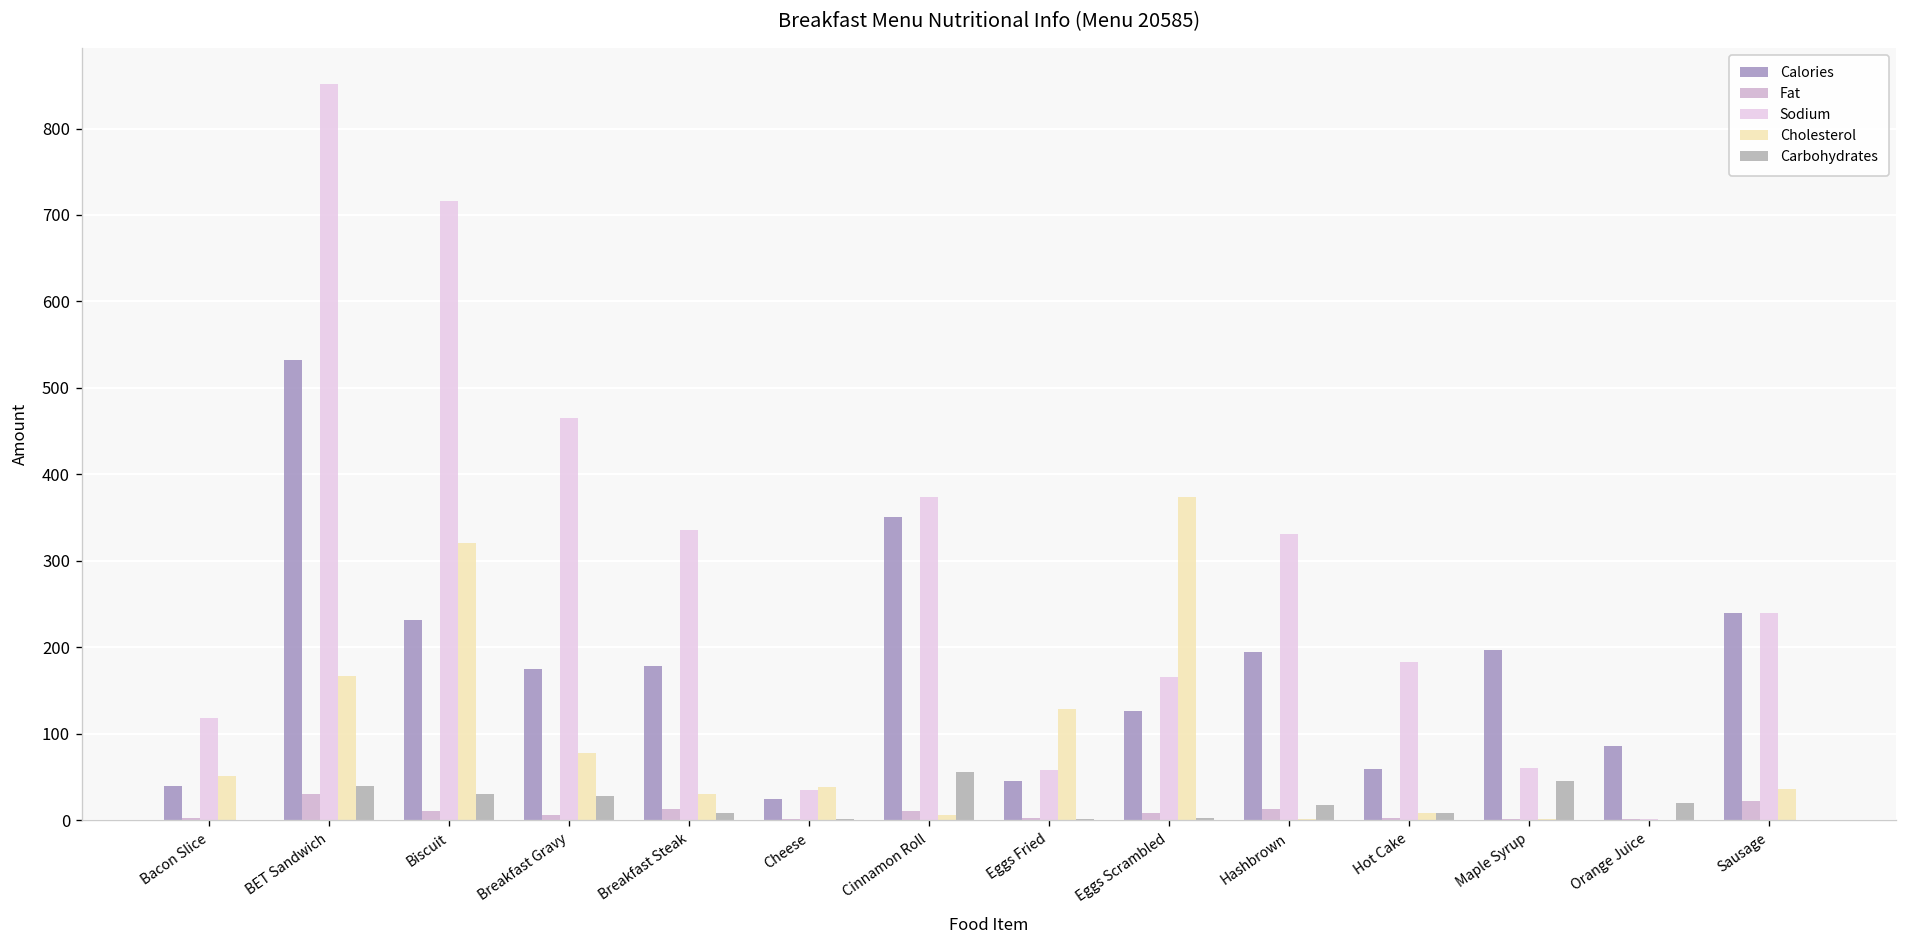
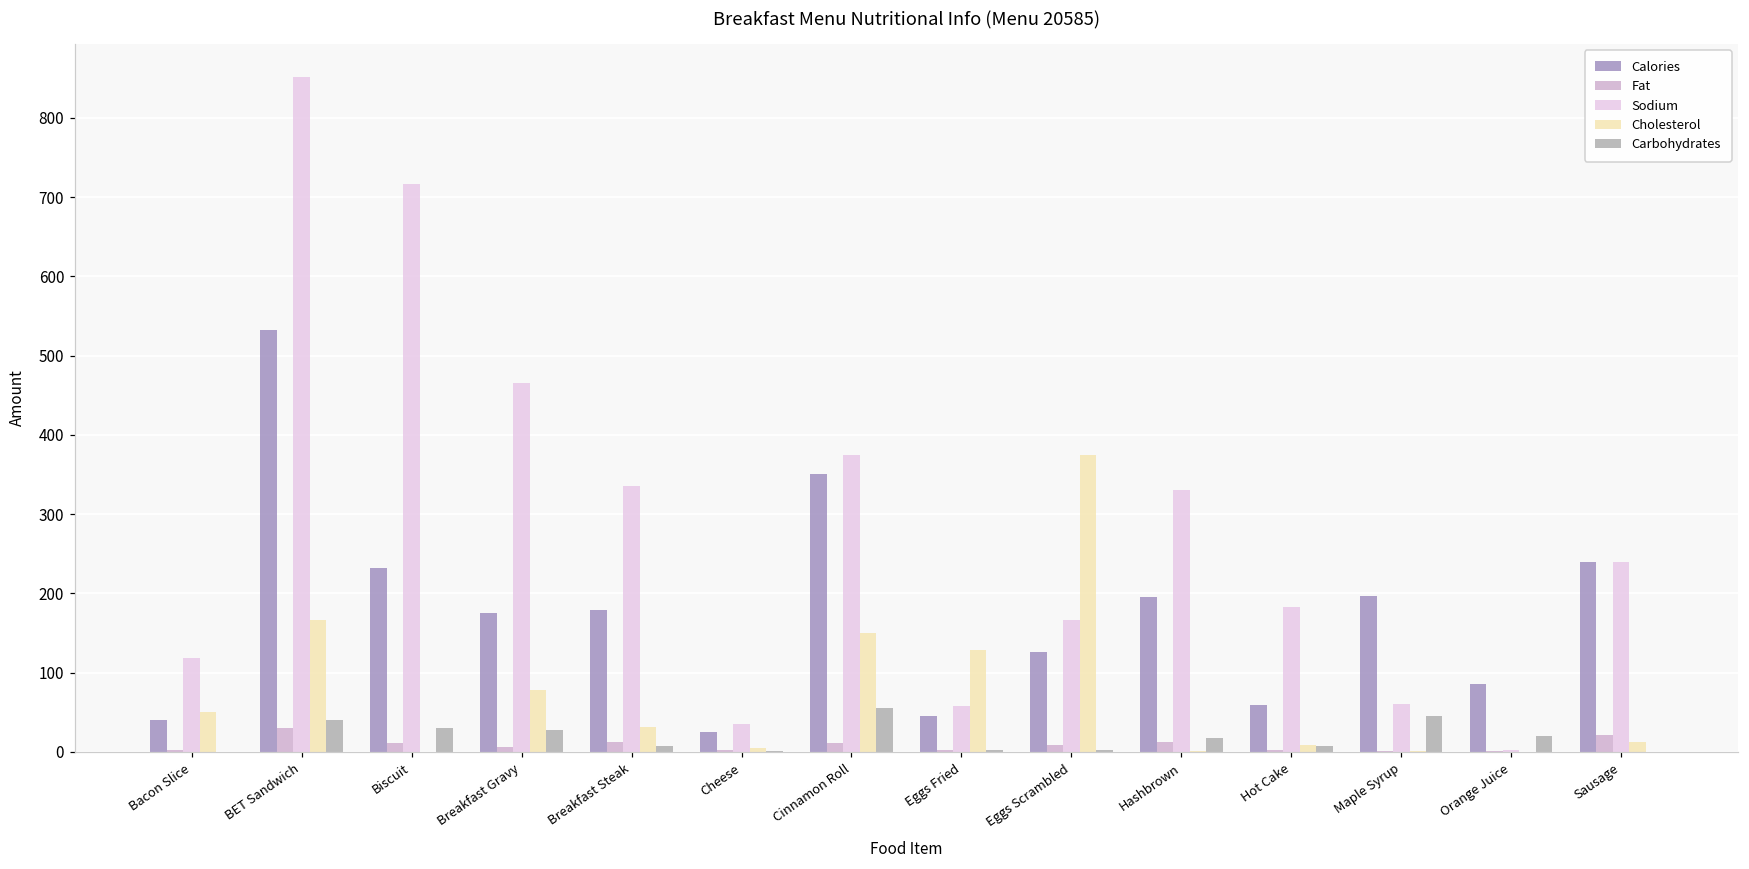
Cholesterol, Biscuit: 320 -> 0
Cholesterol, Cheese: 40 -> 10
Cholesterol, Cinnamon Roll: 10 -> 150
Cholesterol, Sausage: 40 -> 10
